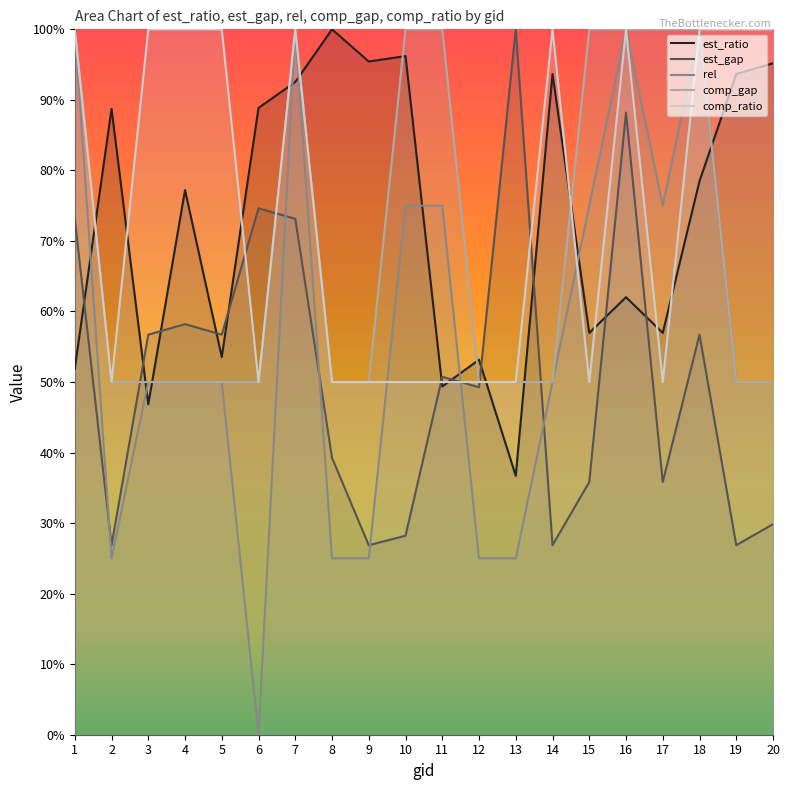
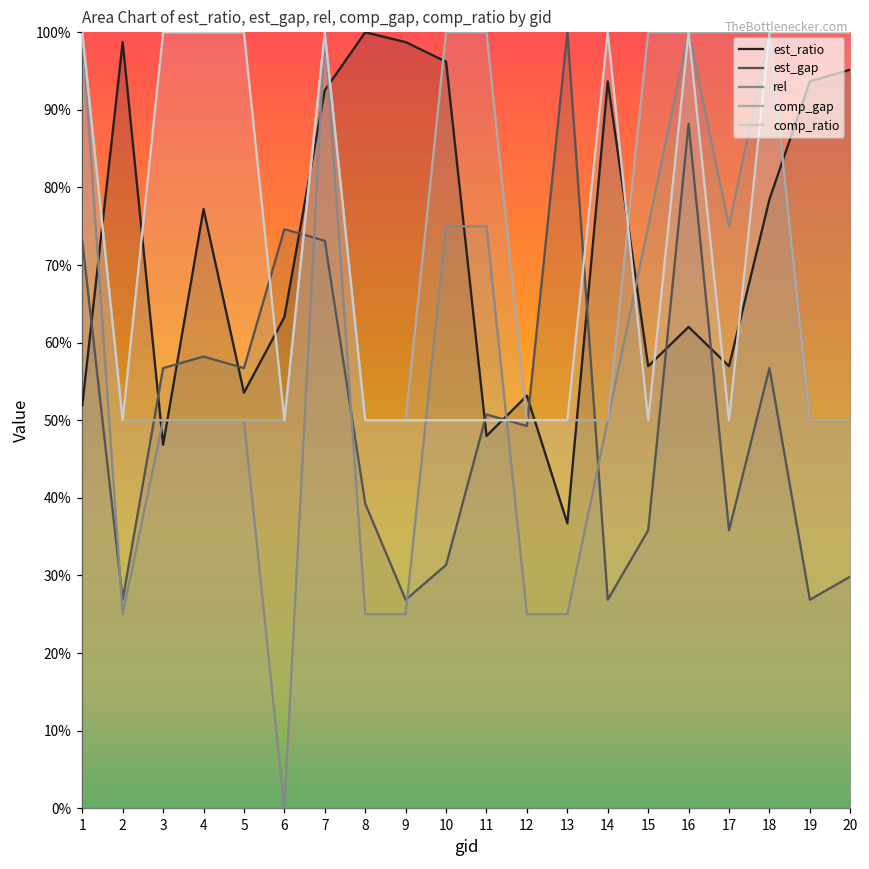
est_ratio, 2: 89% -> 99%
est_ratio, 6: 89% -> 63%
est_ratio, 9: 95% -> 99%
est_gap, 10: 28% -> 31%
est_ratio, 11: 49% -> 48%
